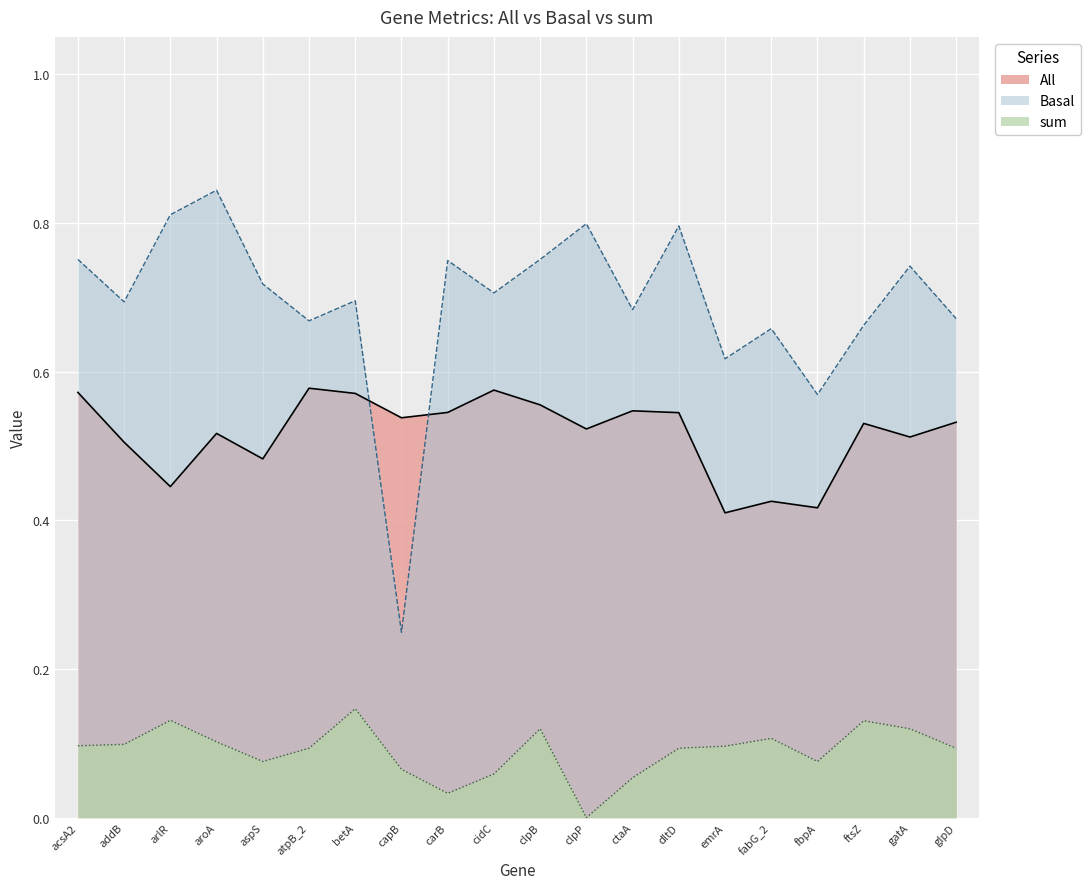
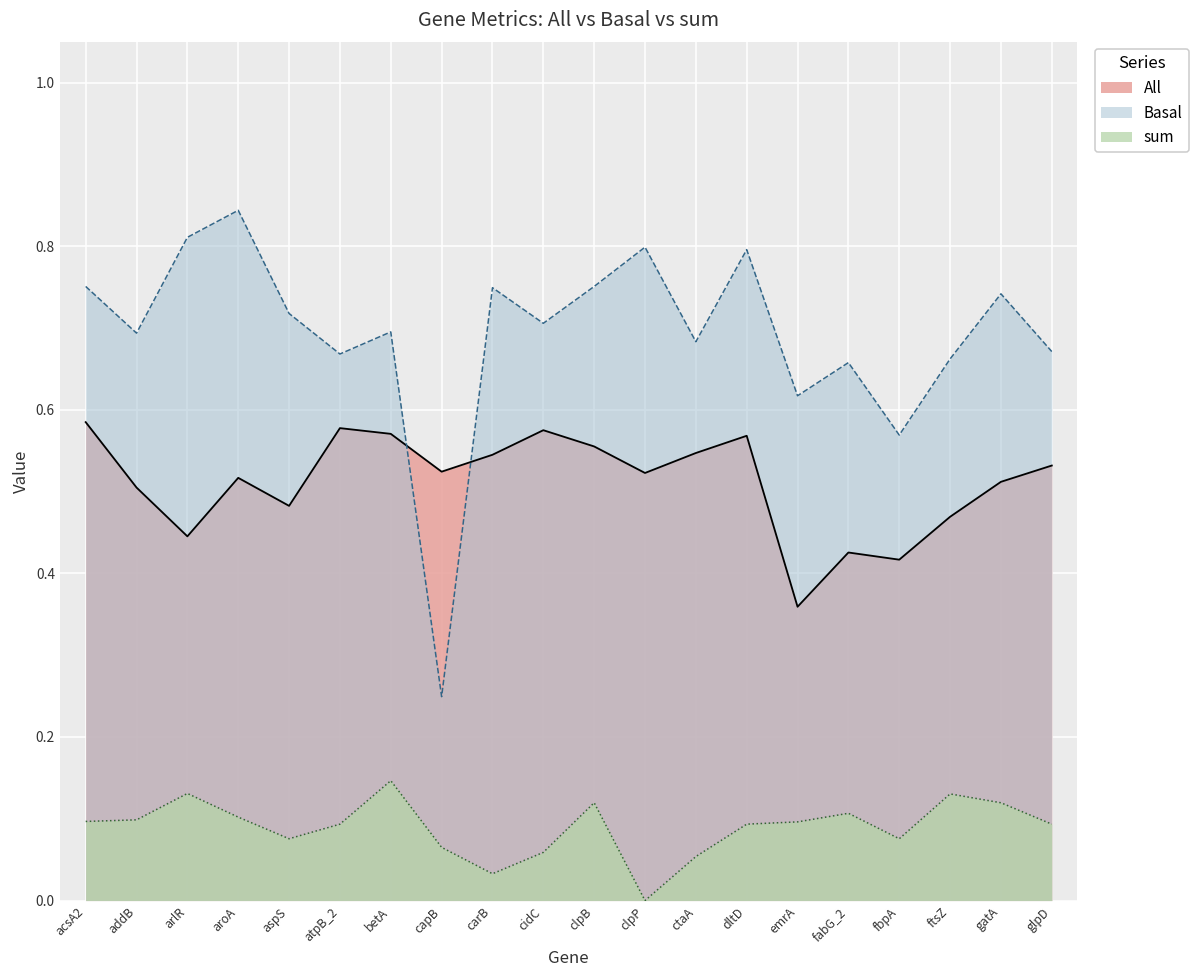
All, acsA2: 0.57 -> 0.58
All, capB: 0.54 -> 0.52
All, dltD: 0.54 -> 0.57
All, emrA: 0.41 -> 0.36
All, ftsZ: 0.53 -> 0.47
